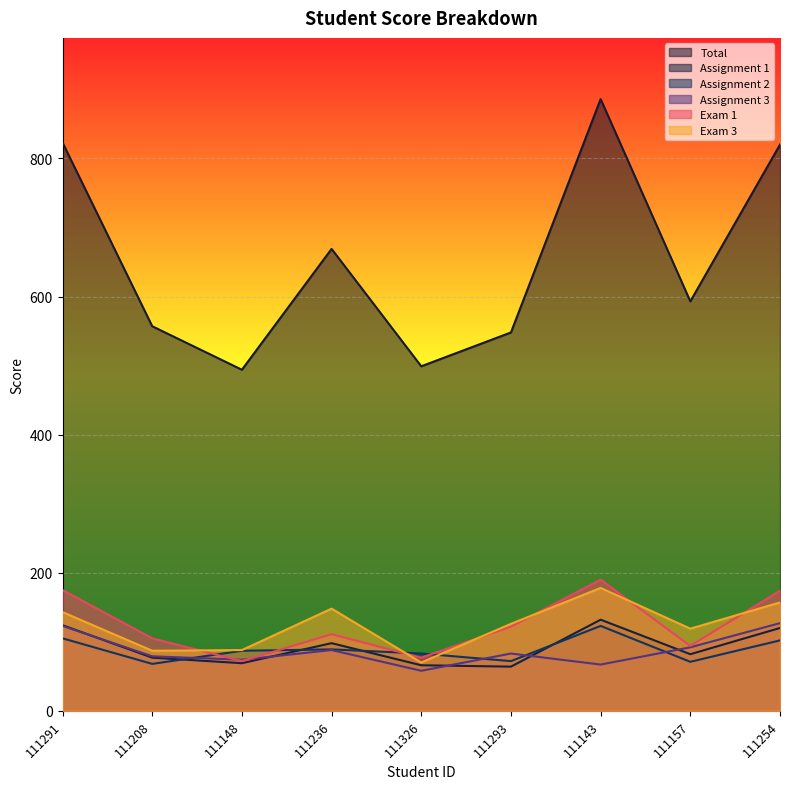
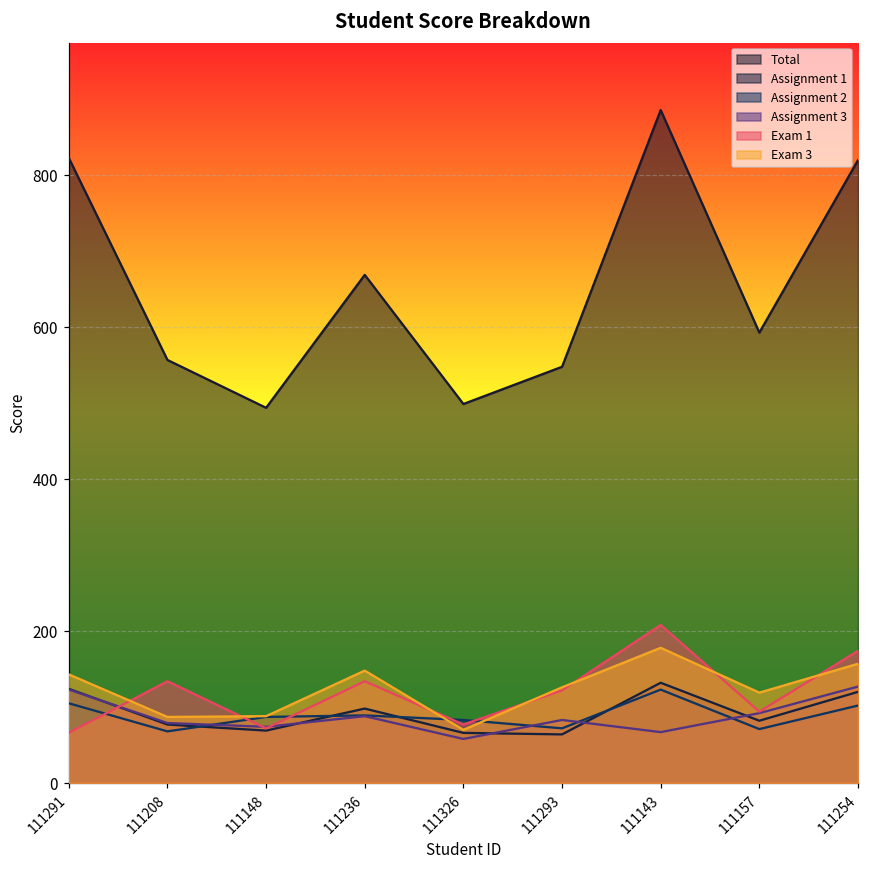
Exam 1, 111291: 180 -> 70
Exam 1, 111208: 110 -> 130
Exam 1, 111236: 110 -> 130
Exam 1, 111143: 190 -> 210
